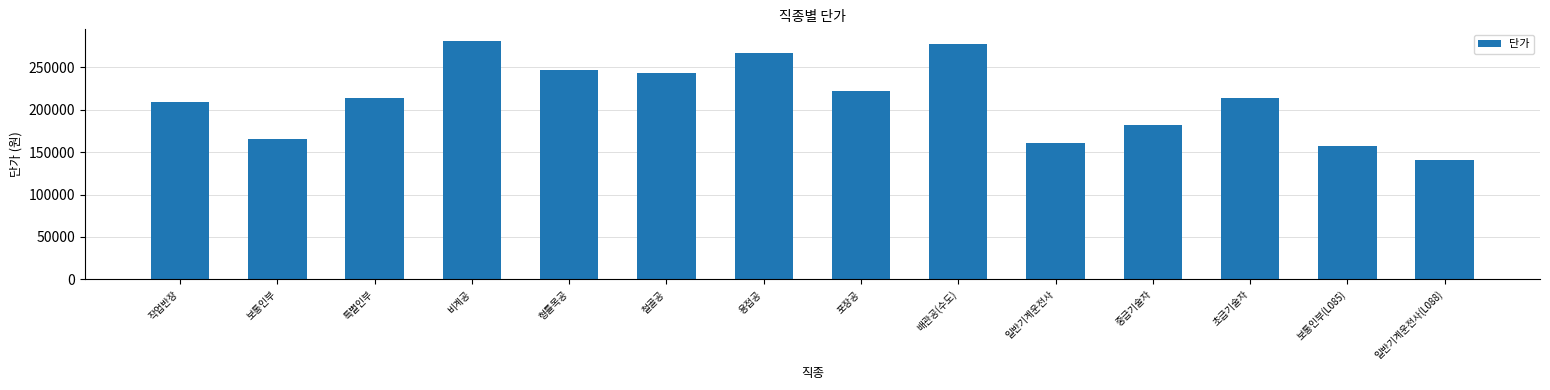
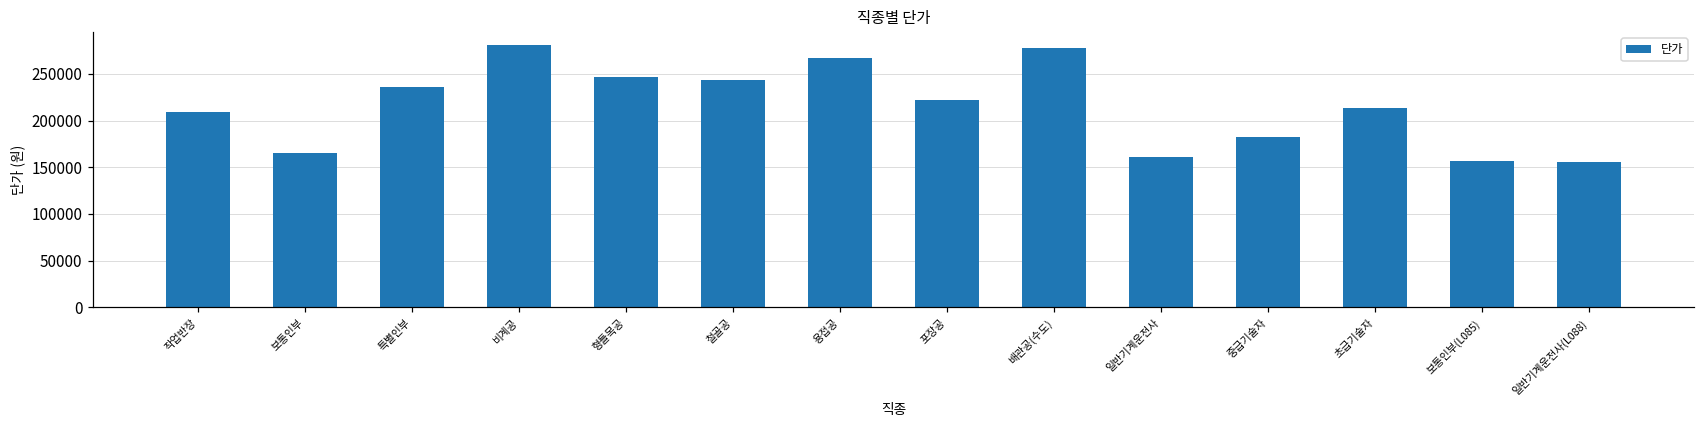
특별인부: 210000 -> 240000
일반기계운전사(L088): 140000 -> 160000
